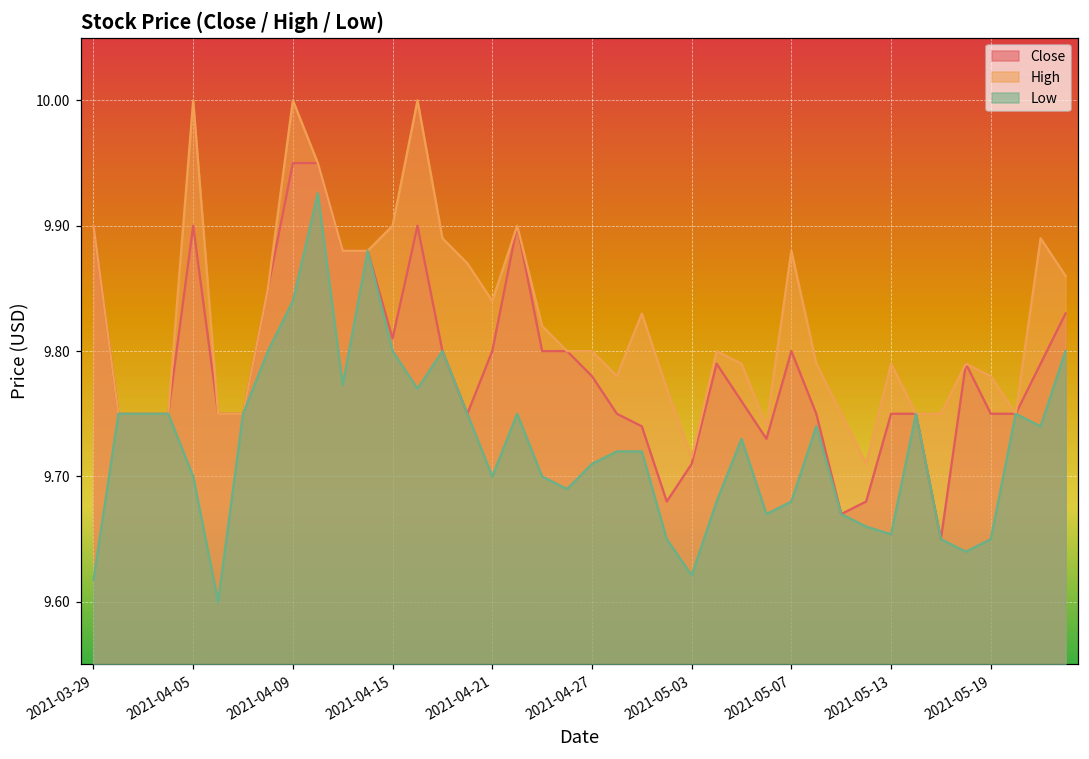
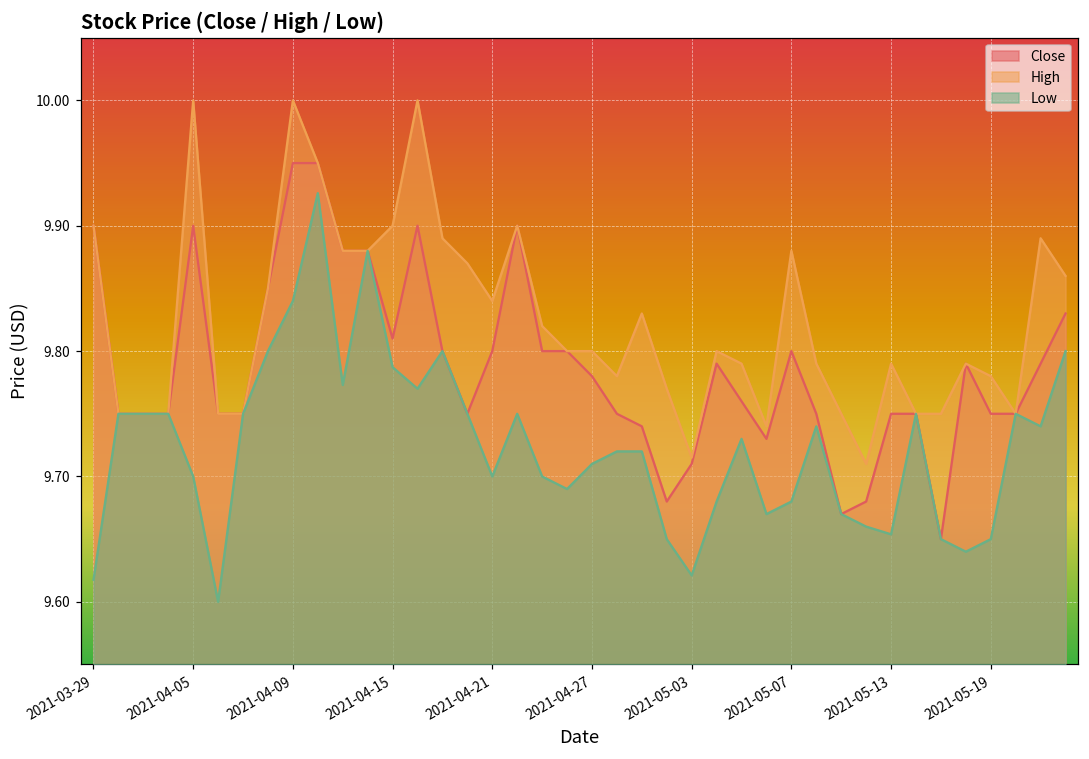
Low, 2021-04-15: 9.800 -> 9.787
